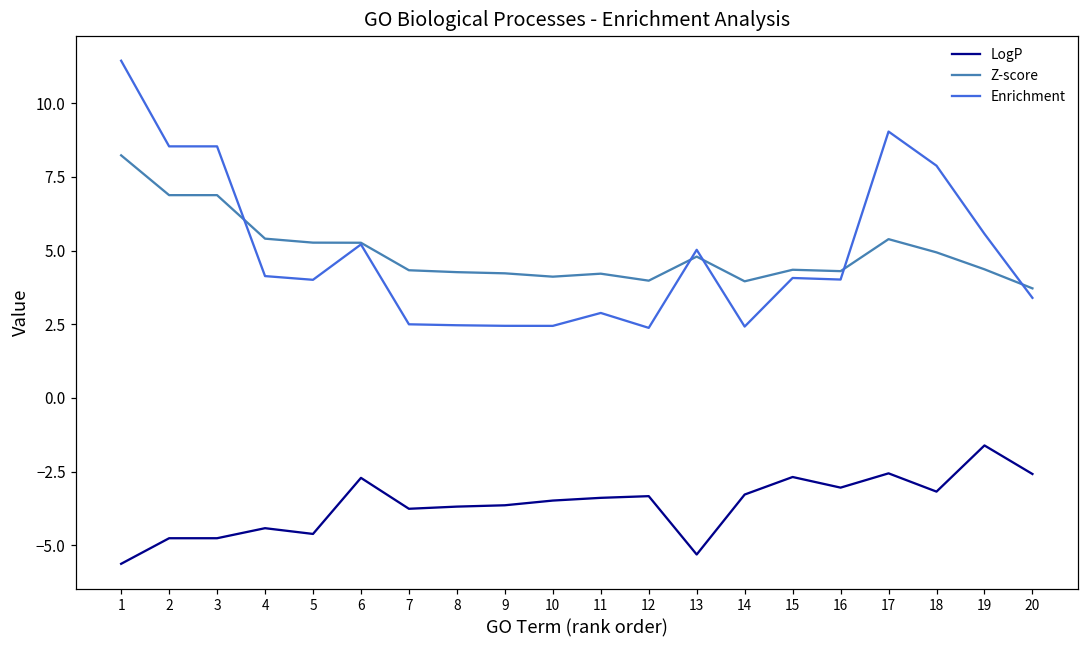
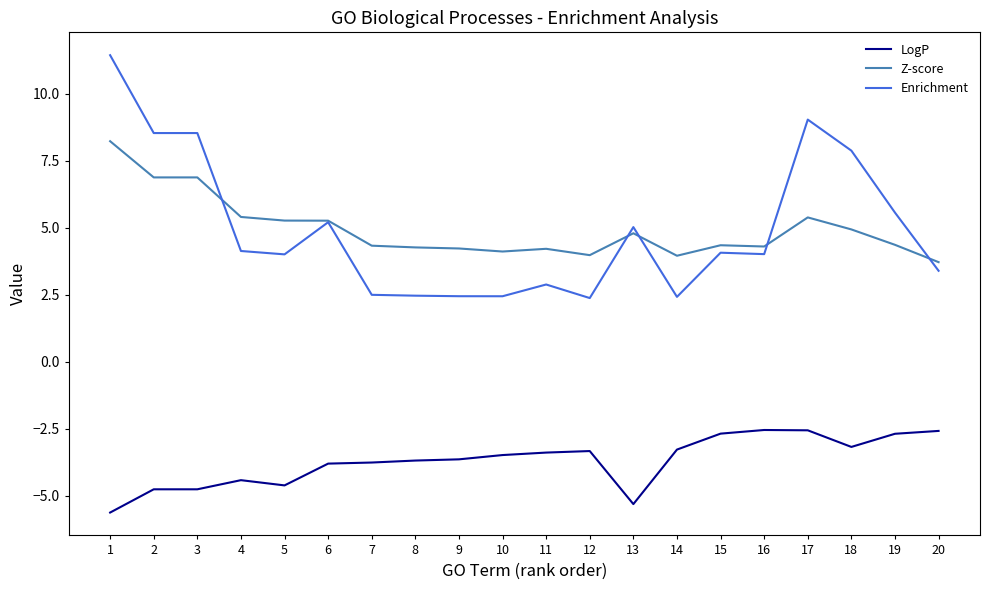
LogP, 6: -2.7 -> -3.8
LogP, 16: -3.0 -> -2.5
LogP, 19: -1.6 -> -2.7
